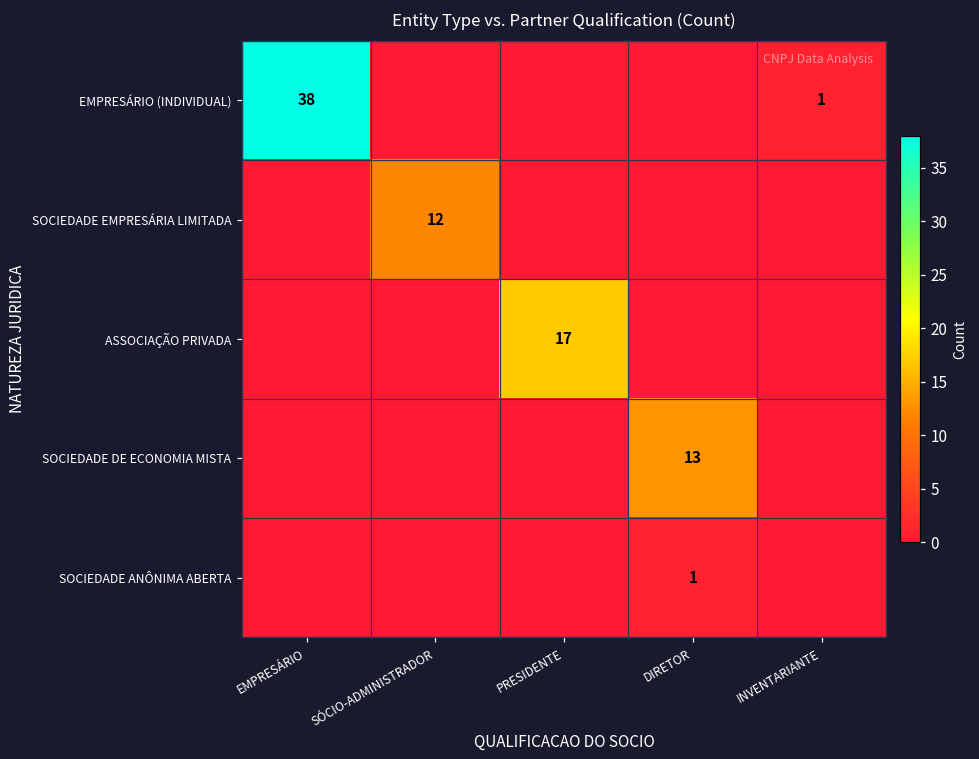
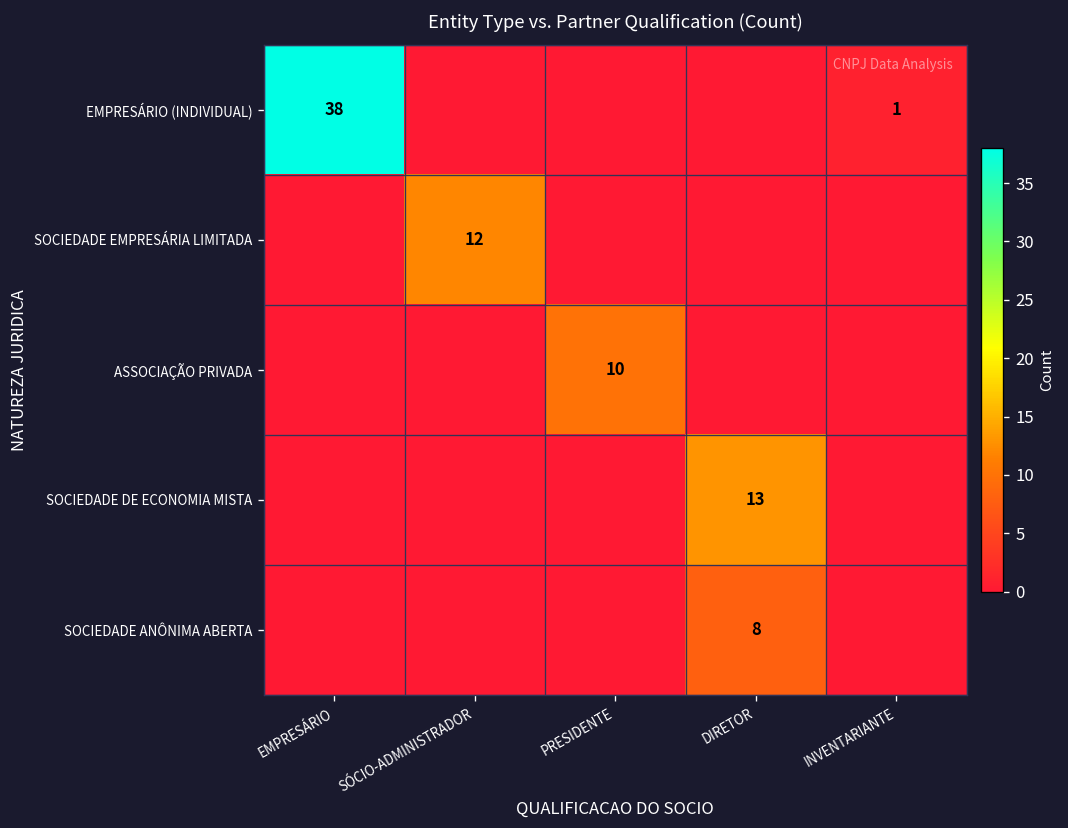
ASSOCIAÇÃO PRIVADA, PRESIDENTE: 17 -> 10
SOCIEDADE ANÔNIMA ABERTA, DIRETOR: 1 -> 8
